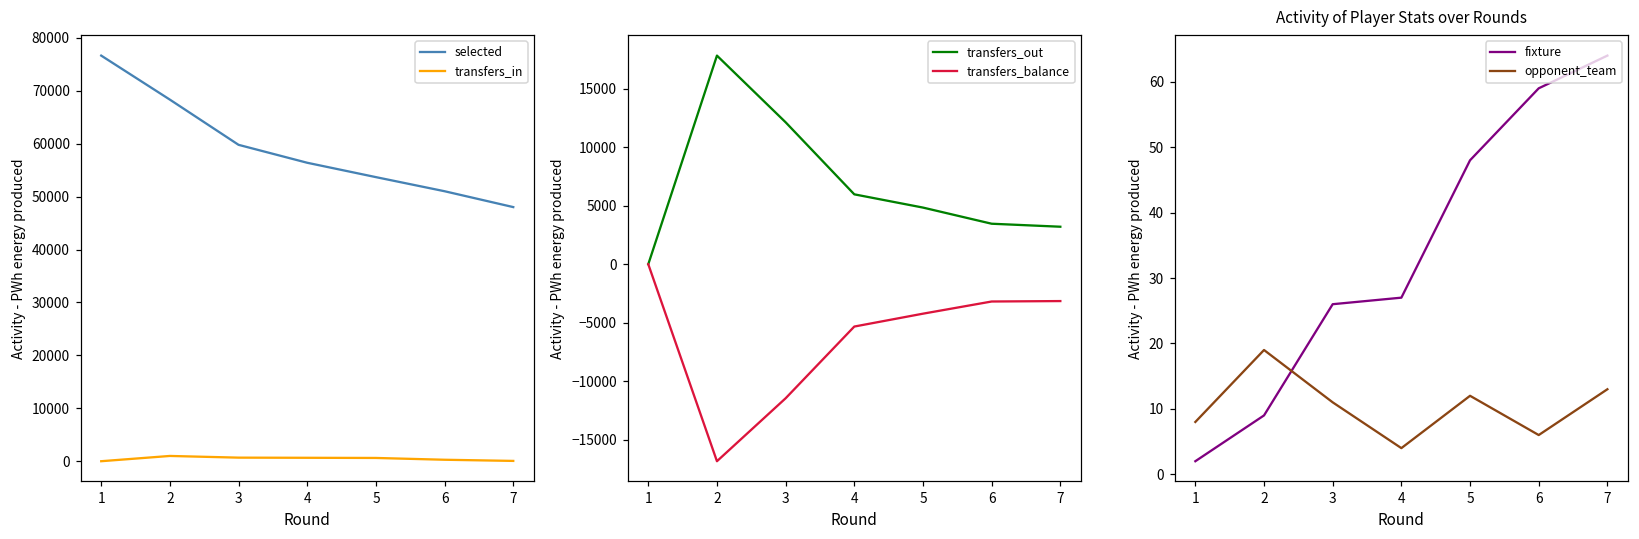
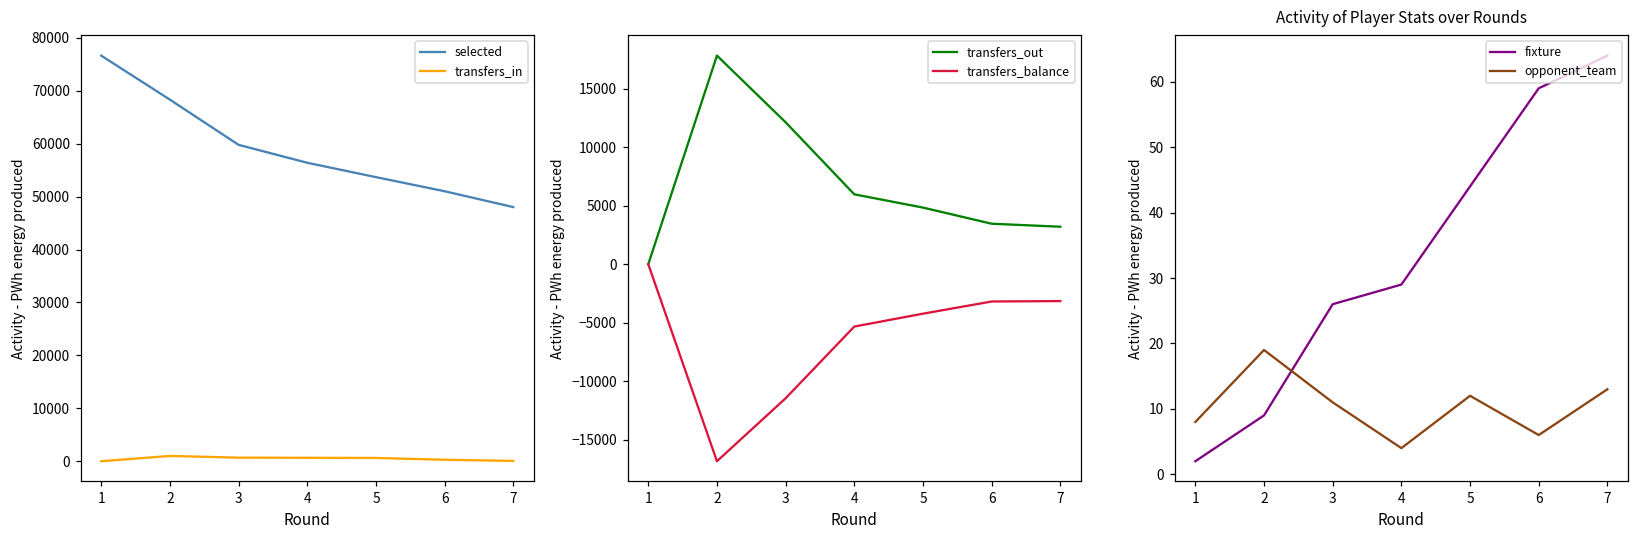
Activity of Player Stats over Rounds, fixture, 4: 27 -> 29
Activity of Player Stats over Rounds, fixture, 5: 48 -> 44
